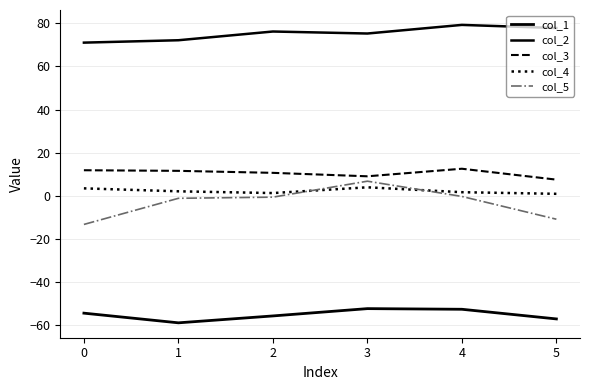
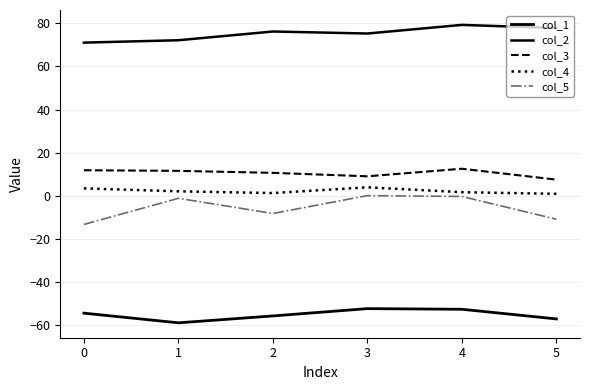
col_5, 2: -1 -> -8
col_5, 3: 7 -> 0
